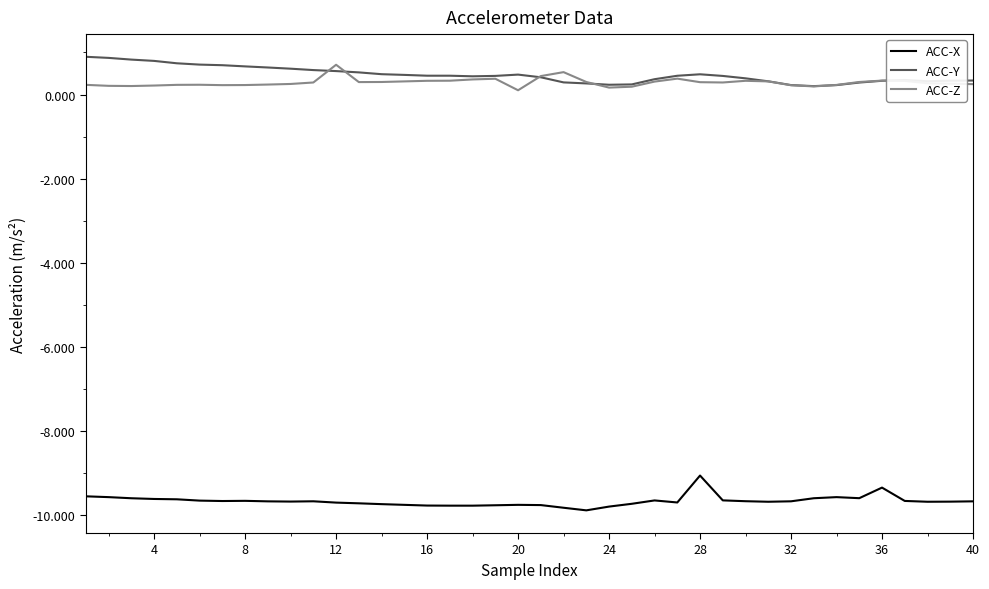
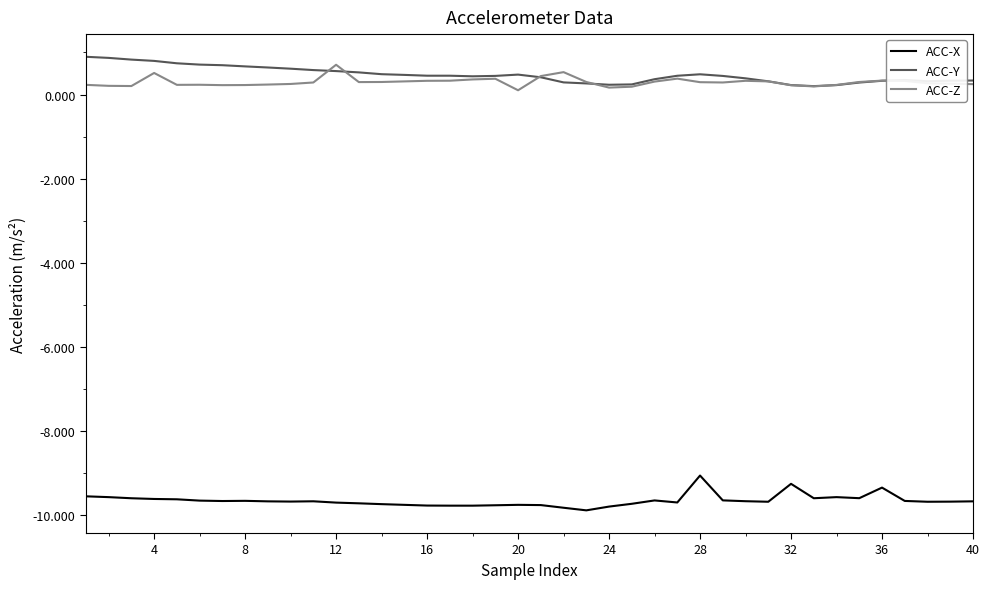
ACC-Z, 4: 0.2 -> 0.5
ACC-X, 32: -9.7 -> -9.3
